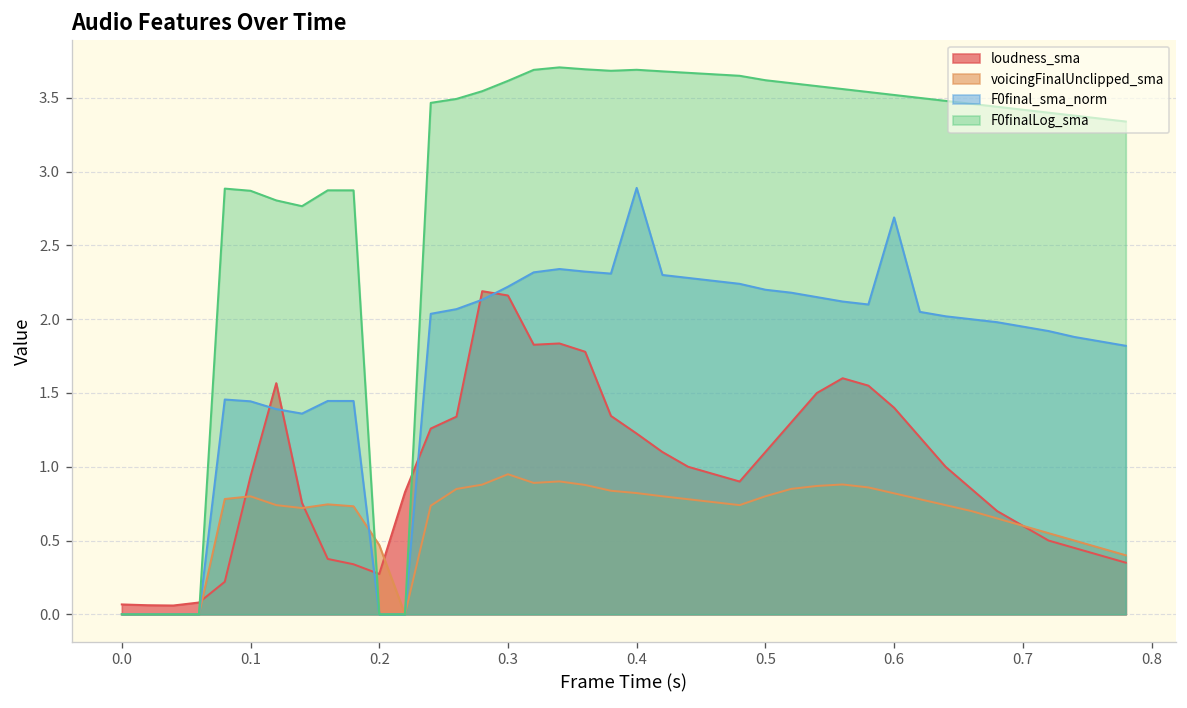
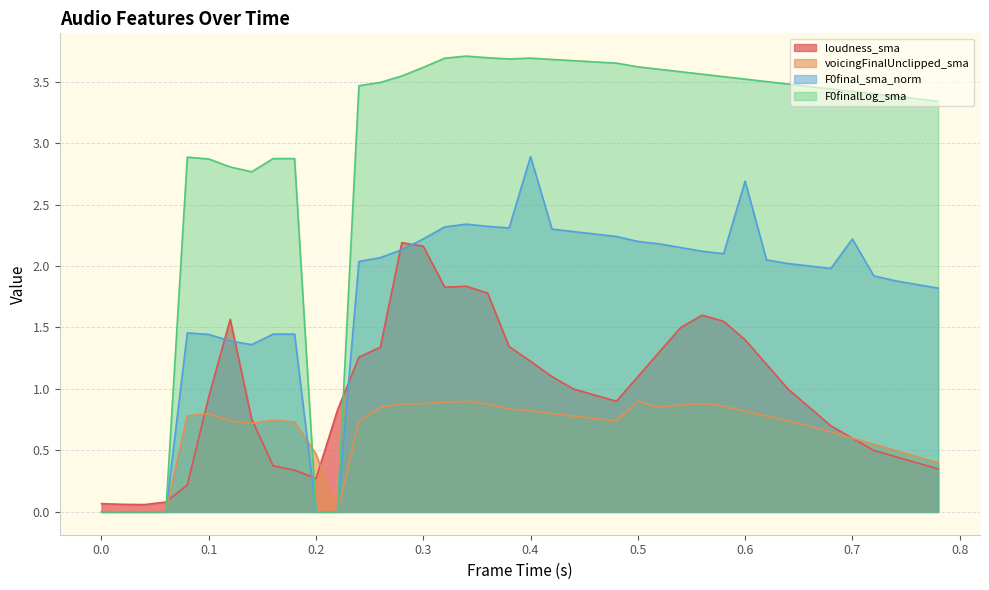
voicingFinalUnclipped_sma, 0.3: 0.95 -> 0.88
voicingFinalUnclipped_sma, 0.5: 0.8 -> 0.9
F0final_sma_norm, 0.7: 1.95 -> 2.22
